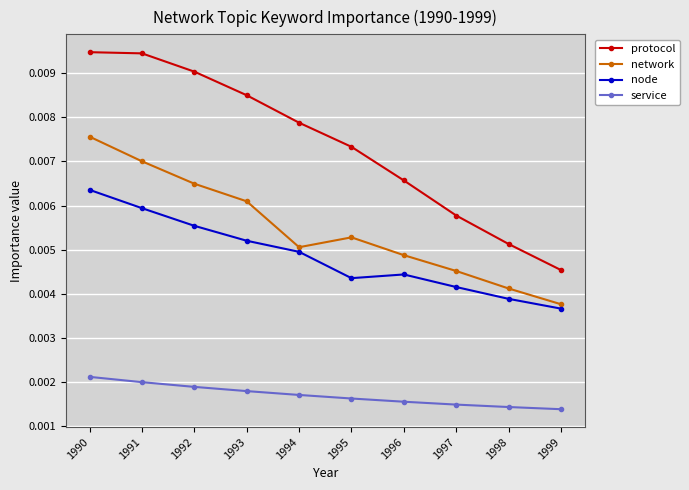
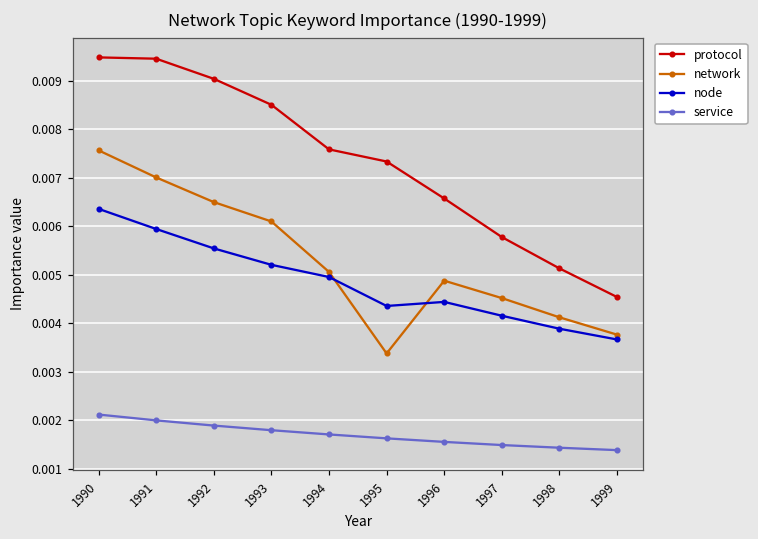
protocol, 1994: 0.0079 -> 0.0076
network, 1995: 0.0053 -> 0.0034
